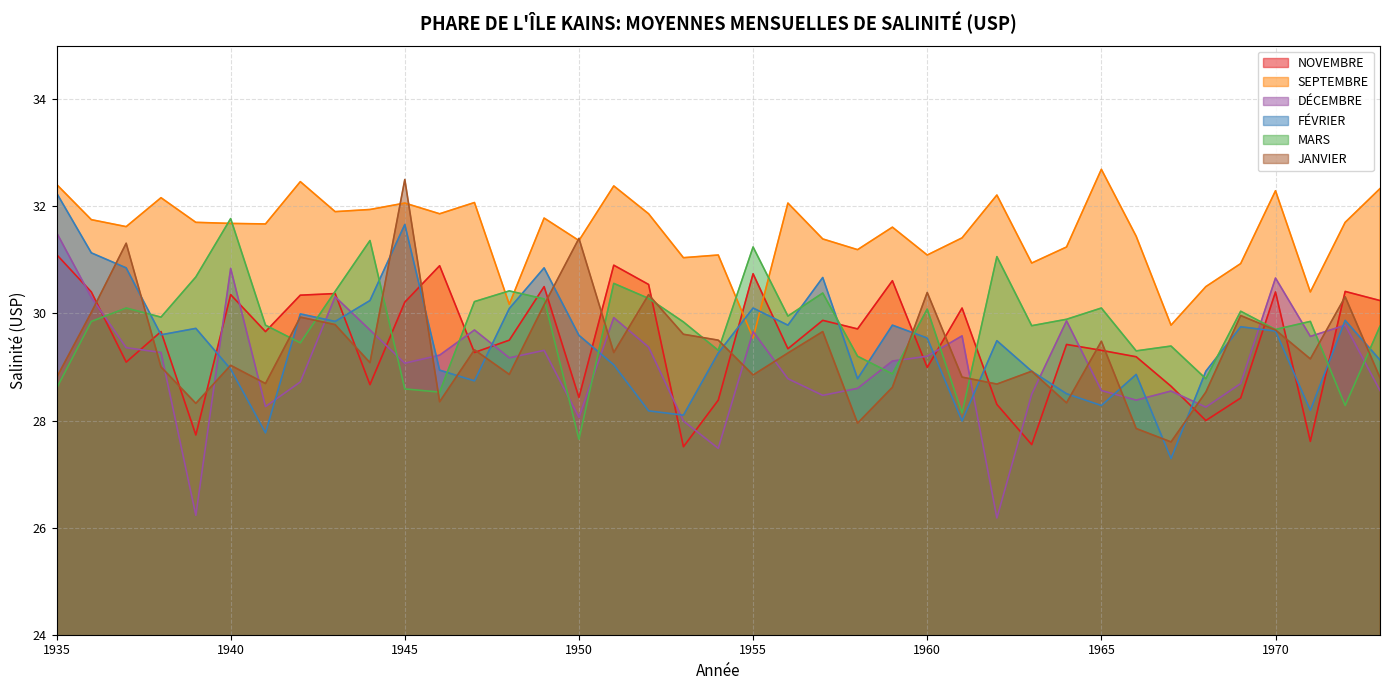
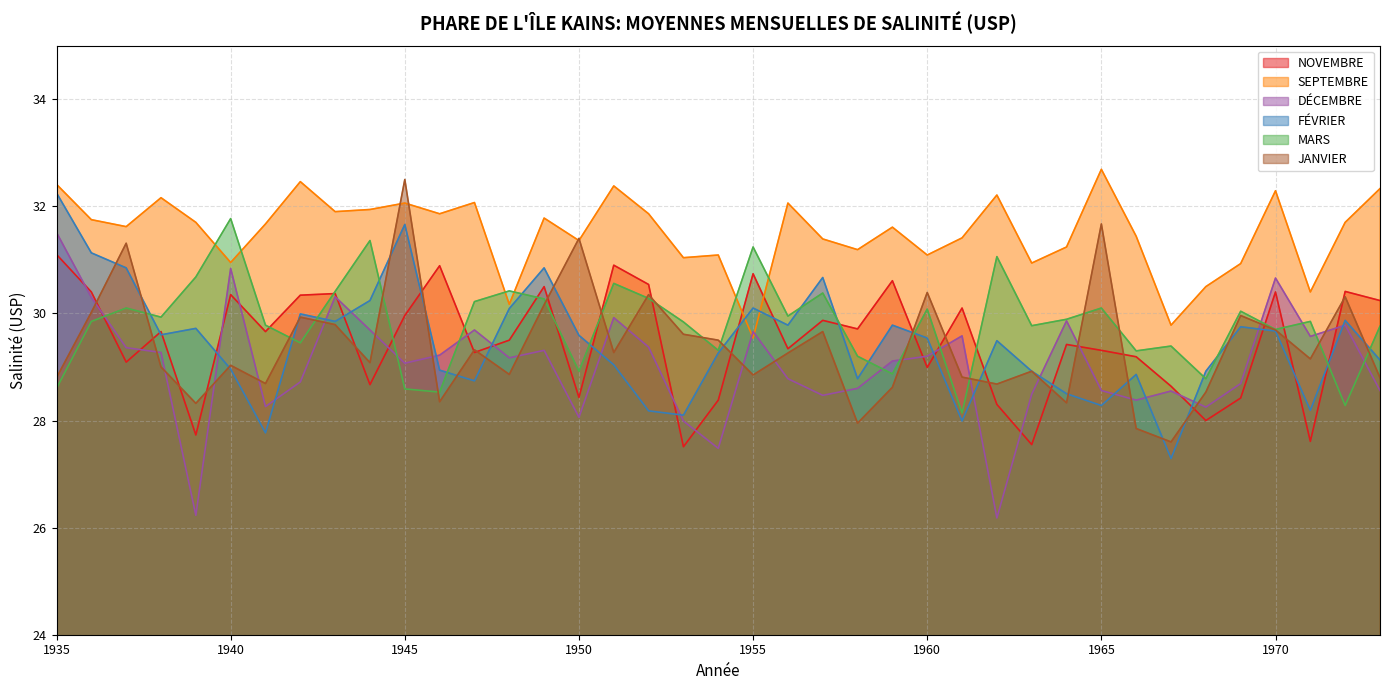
SEPTEMBRE, 1940: 31.7 -> 31.0
NOVEMBRE, 1945: 30.2 -> 30.0
MARS, 1950: 27.7 -> 28.9
JANVIER, 1965: 29.5 -> 31.7
